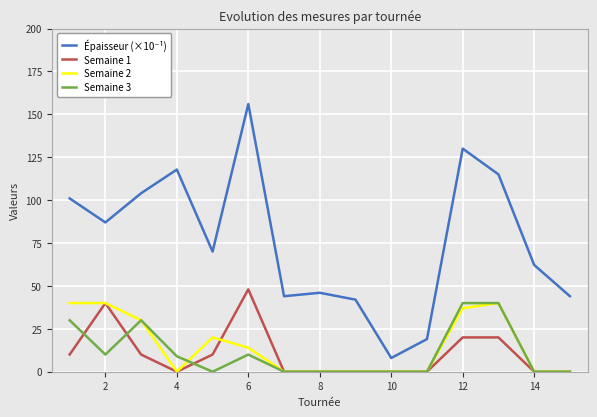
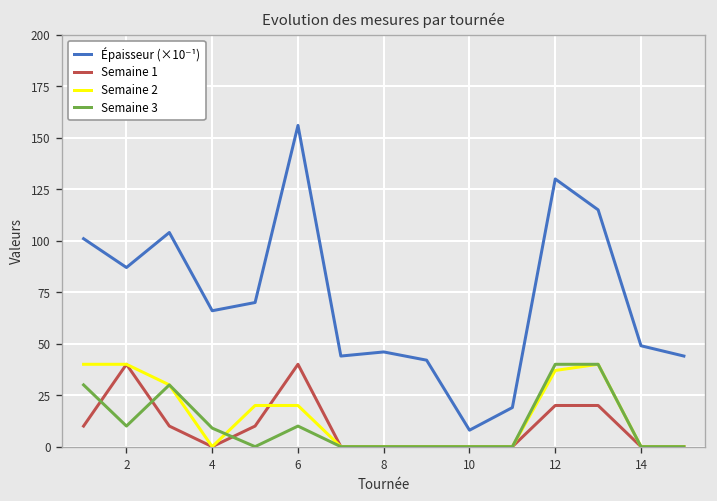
Épaisseur (×10⁻¹), 4: 118 -> 66
Semaine 1, 6: 48 -> 40
Semaine 2, 6: 14 -> 20
Épaisseur (×10⁻¹), 14: 62 -> 49
